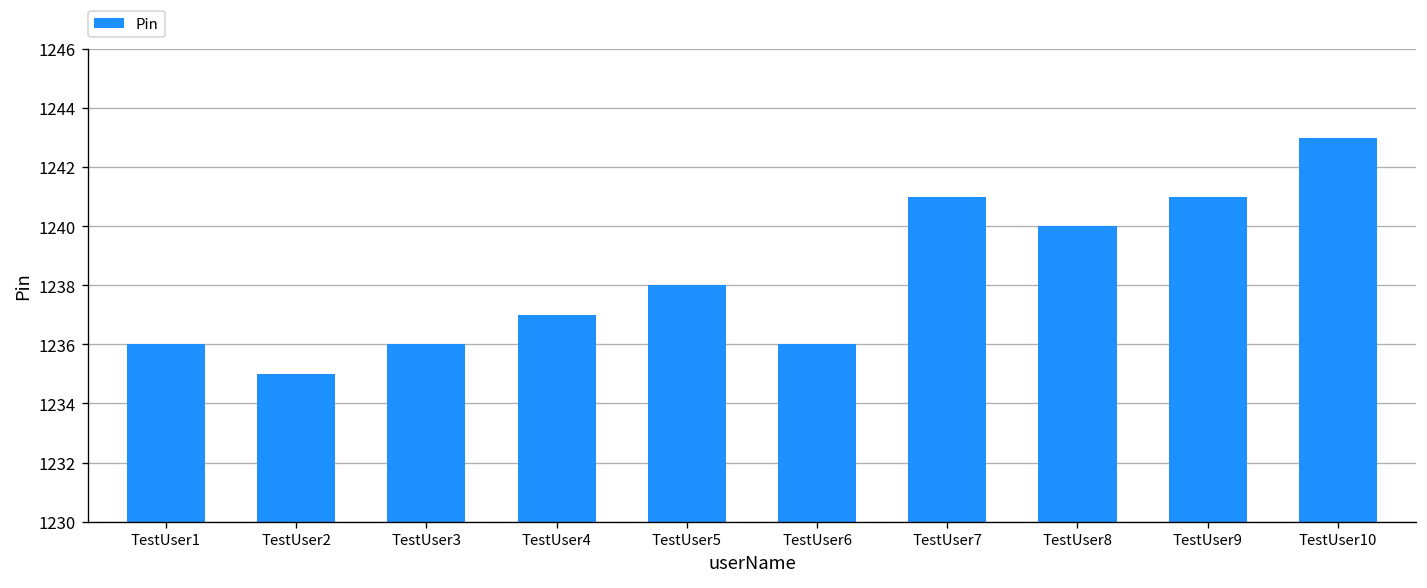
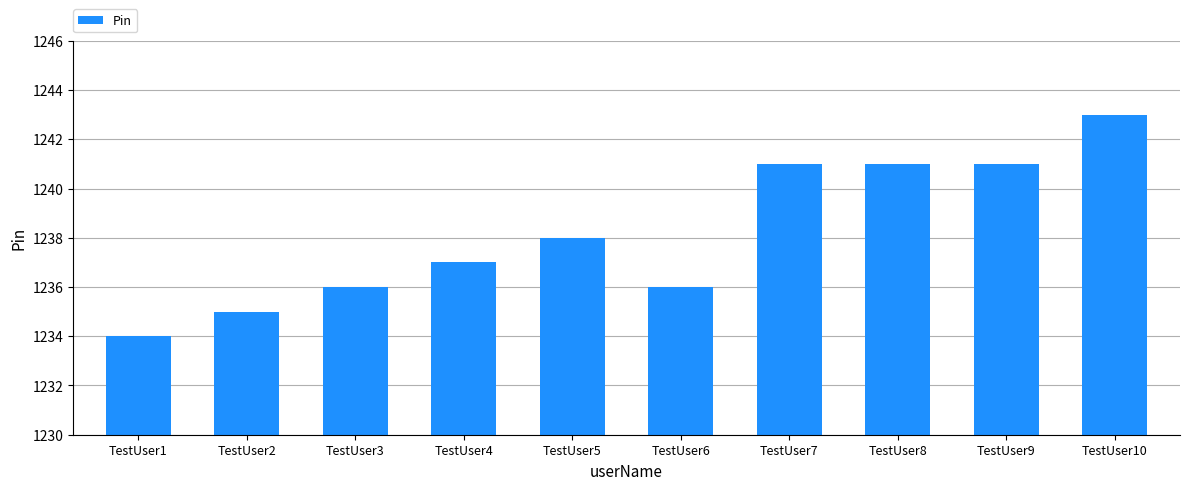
TestUser1: 1236 -> 1234
TestUser8: 1240 -> 1241
